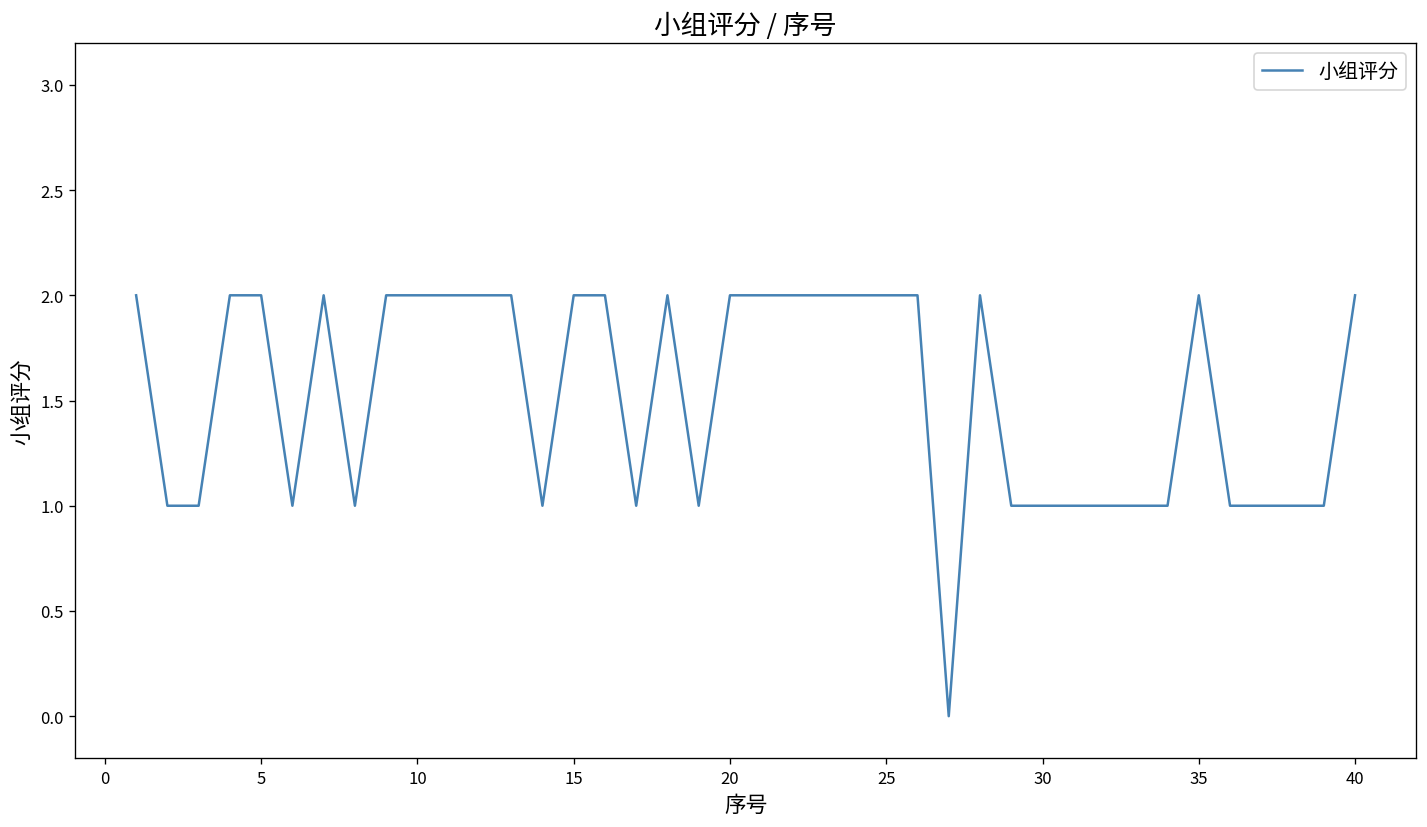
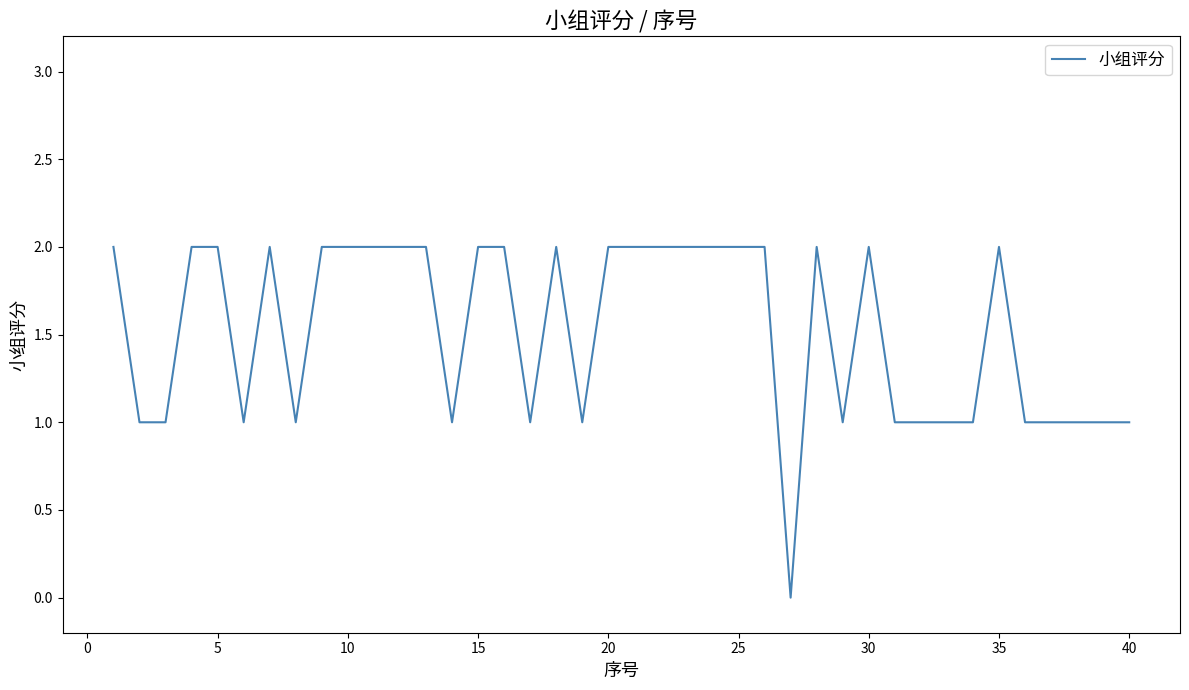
30: 1 -> 2
40: 2 -> 1
